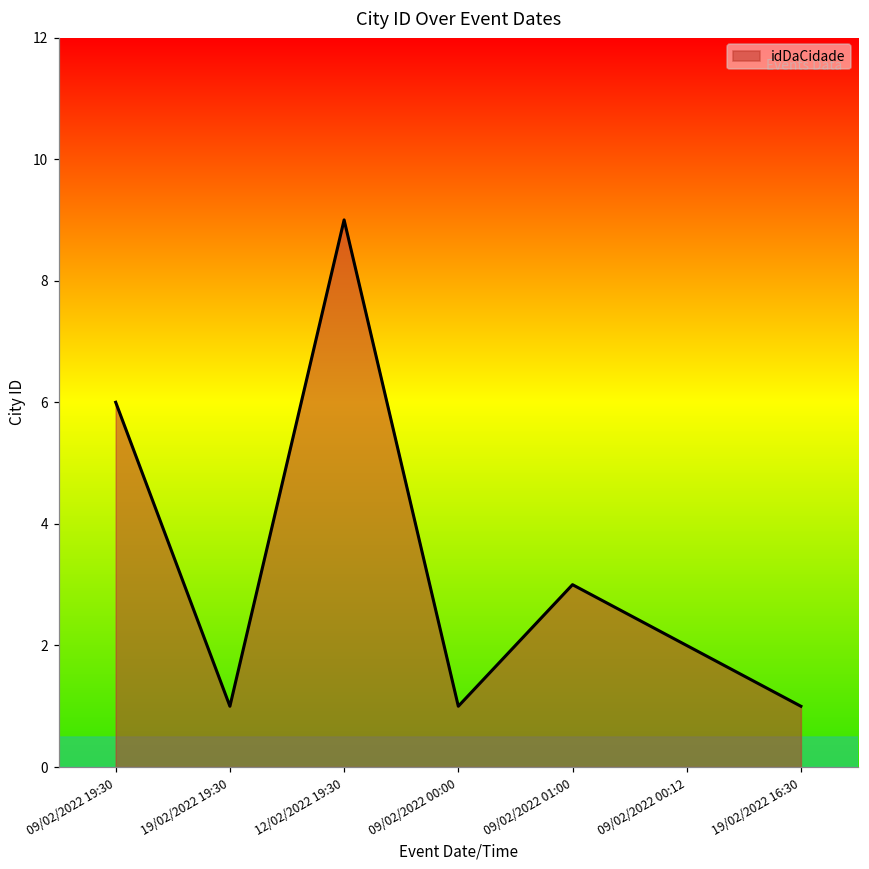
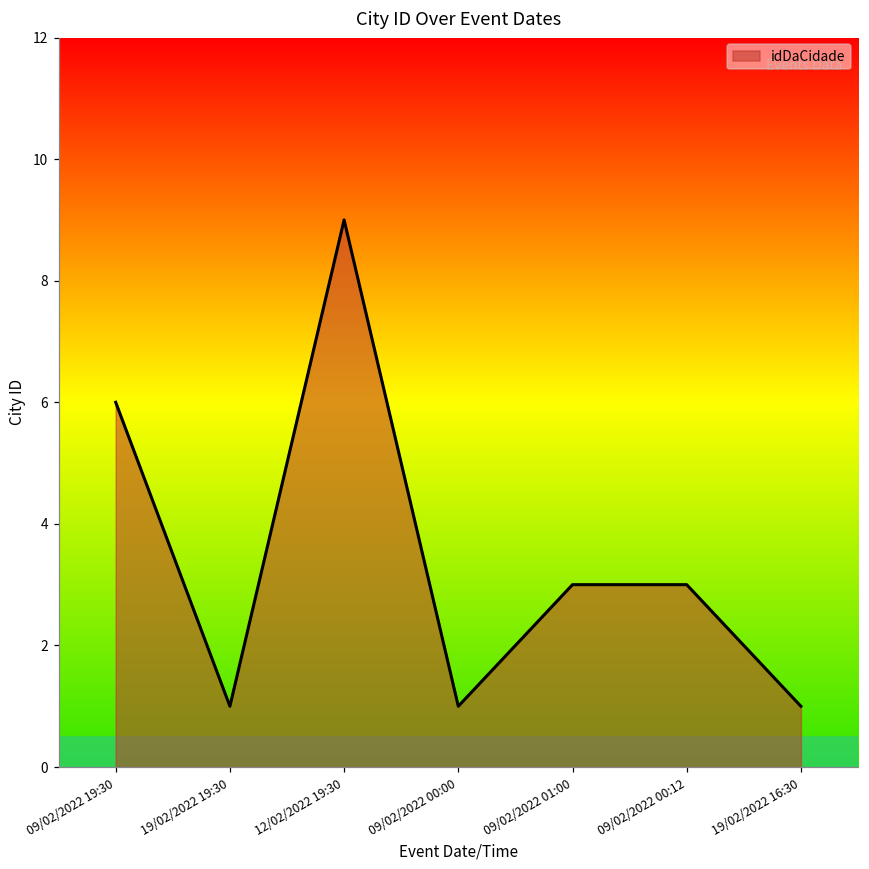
09/02/2022 00:12: 2 -> 3
